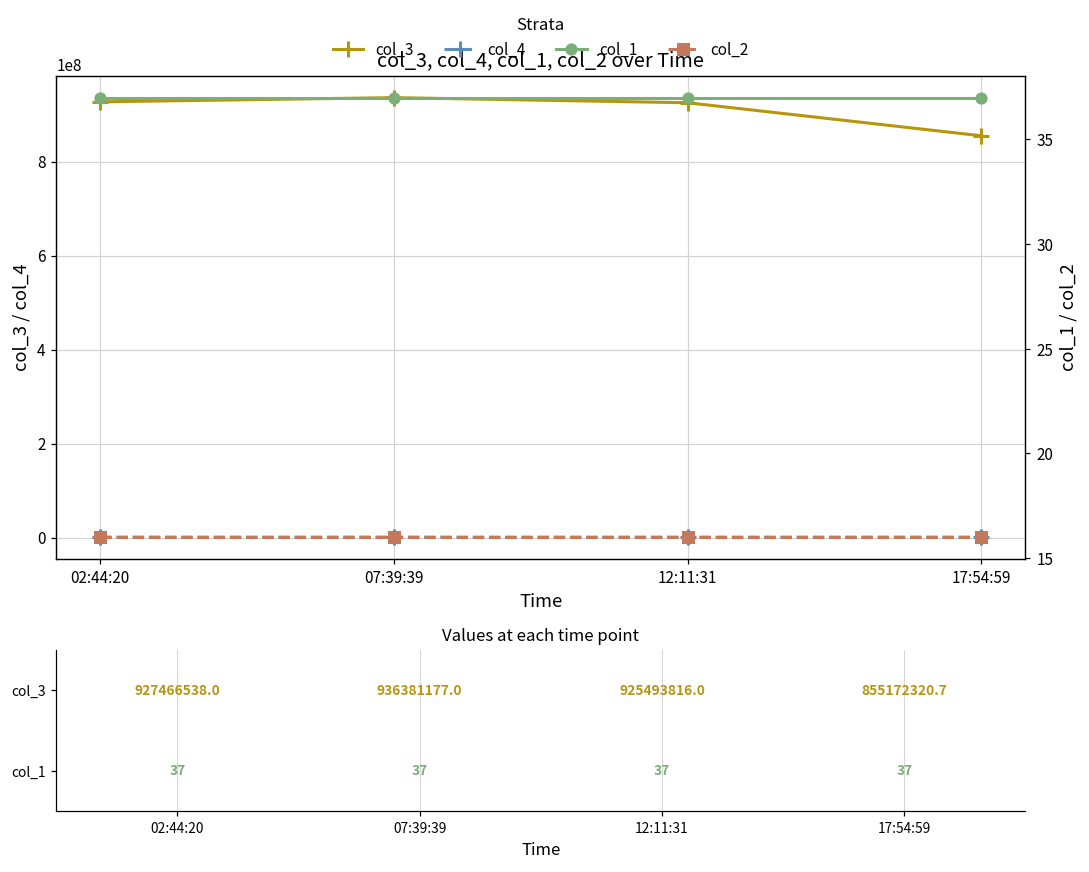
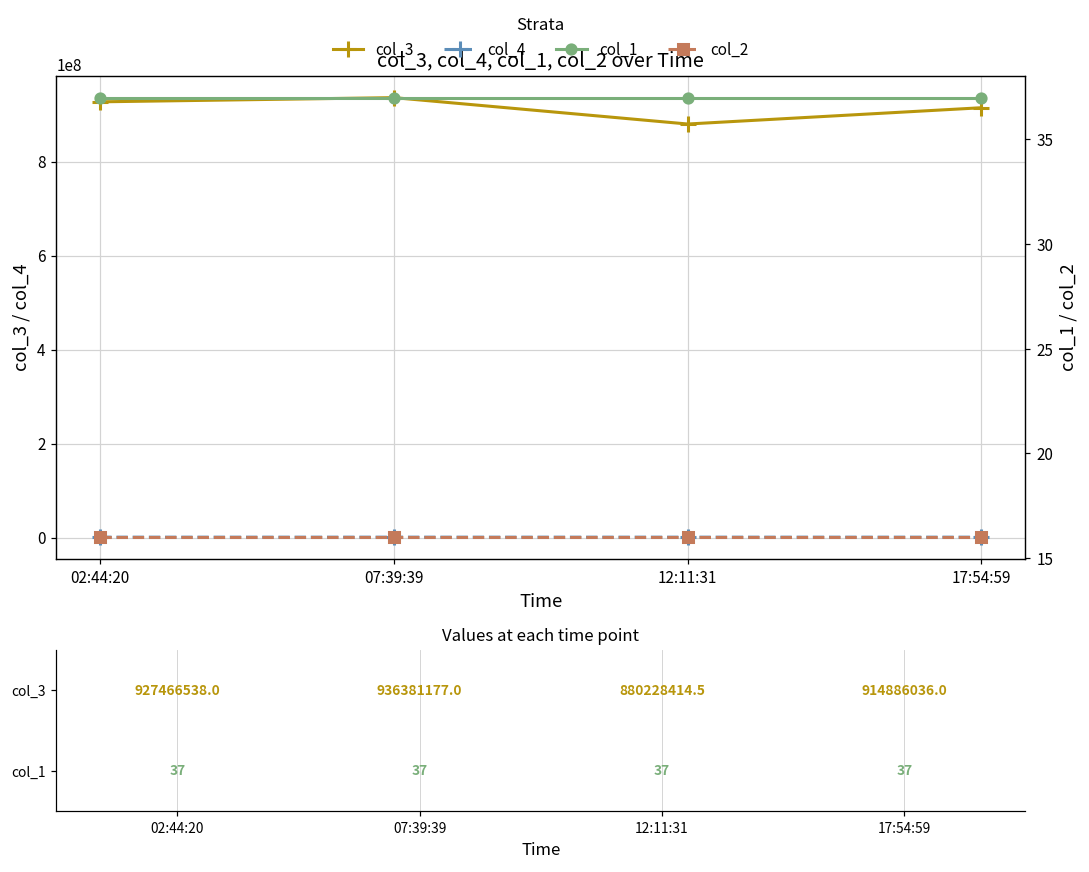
col_3, 12:11:31: 925493816.0 -> 880228414.5
col_3, 17:54:59: 855172320.7 -> 914886036.0
